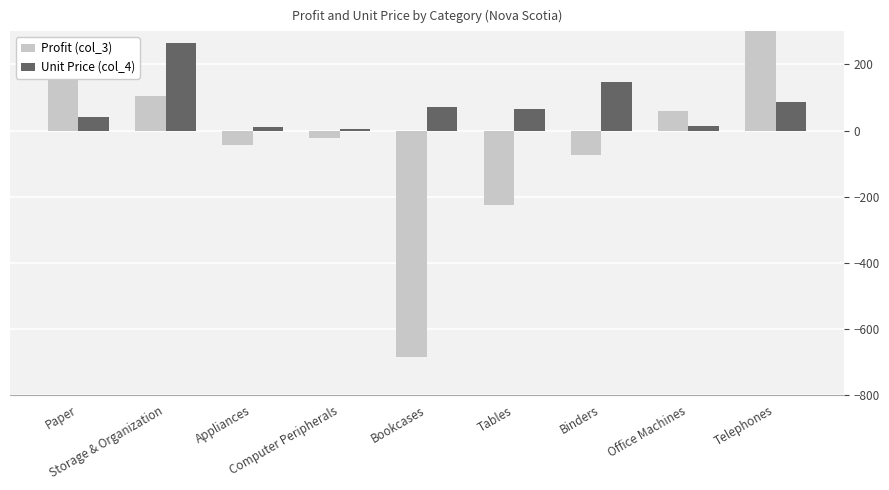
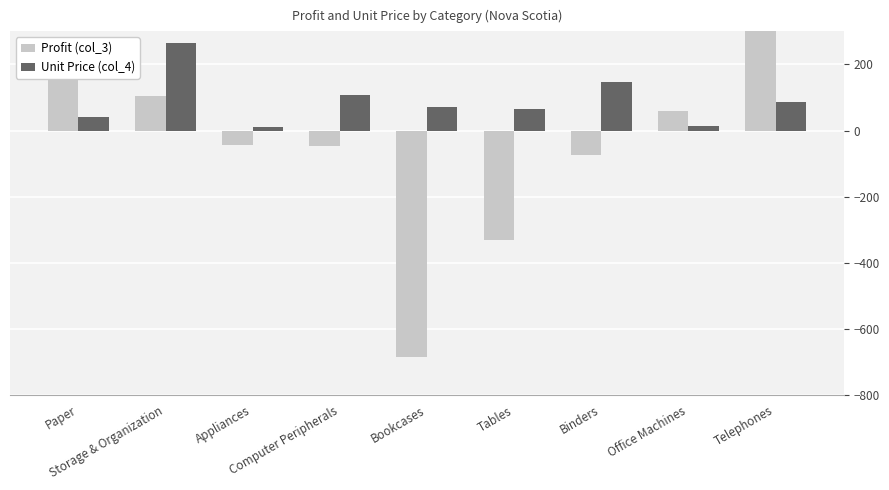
Profit (col_3), Computer Peripherals: -20 -> -50
Unit Price (col_4), Computer Peripherals: 0 -> 110
Profit (col_3), Tables: -230 -> -330
